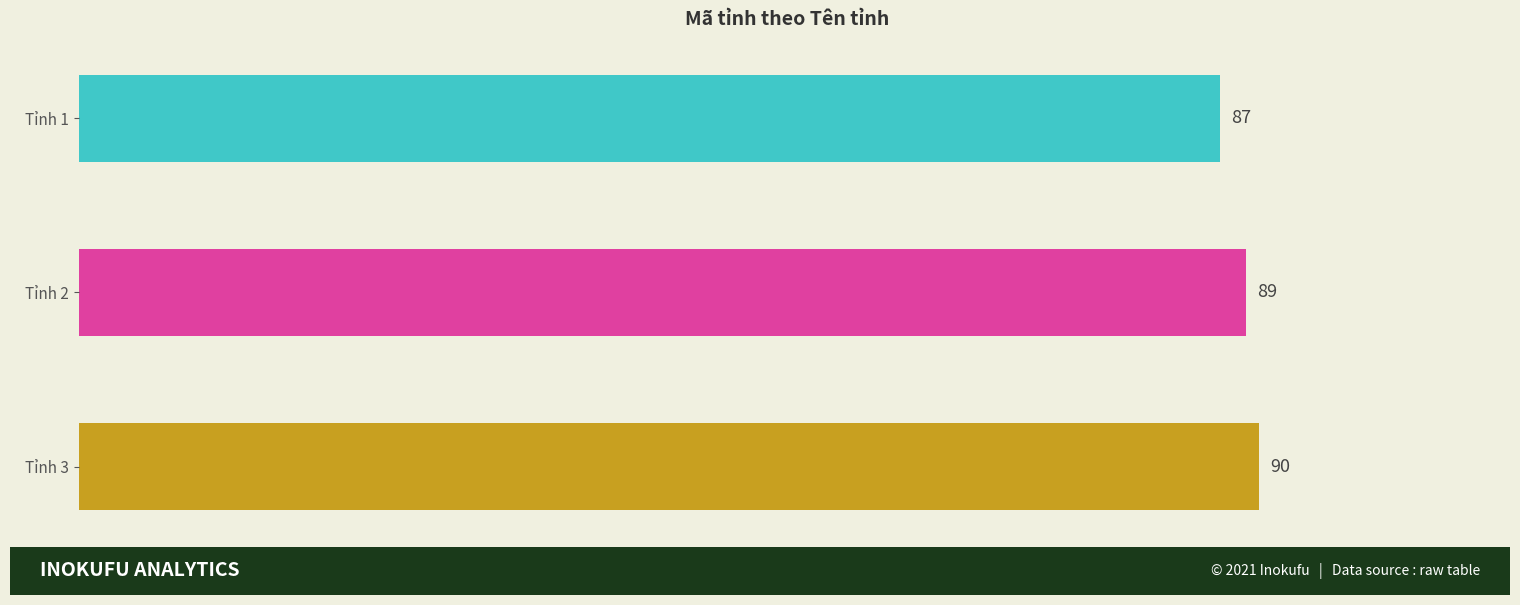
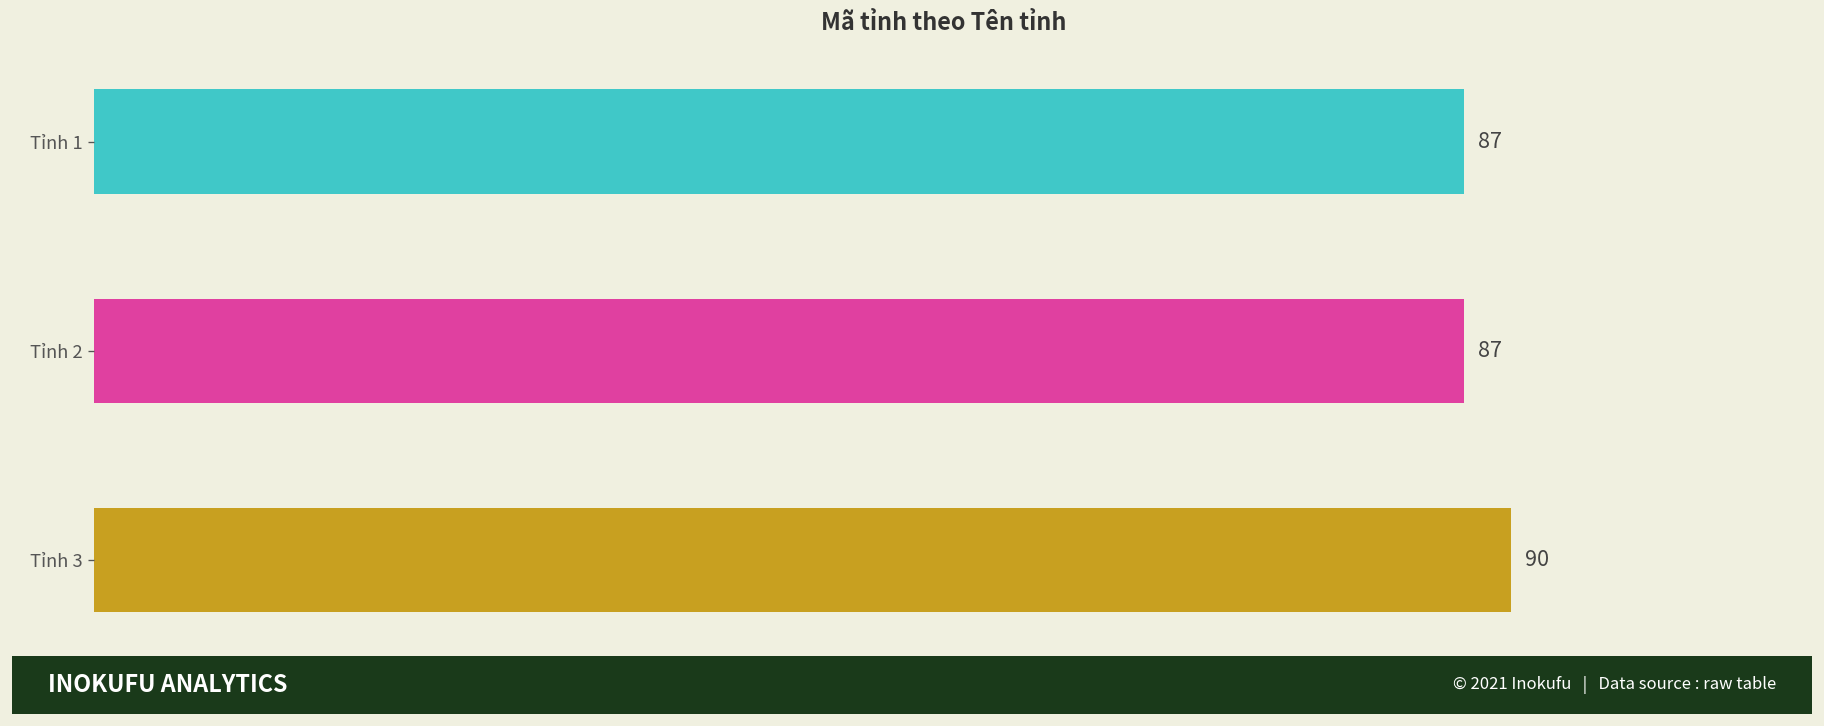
Tỉnh 2: 89 -> 87
